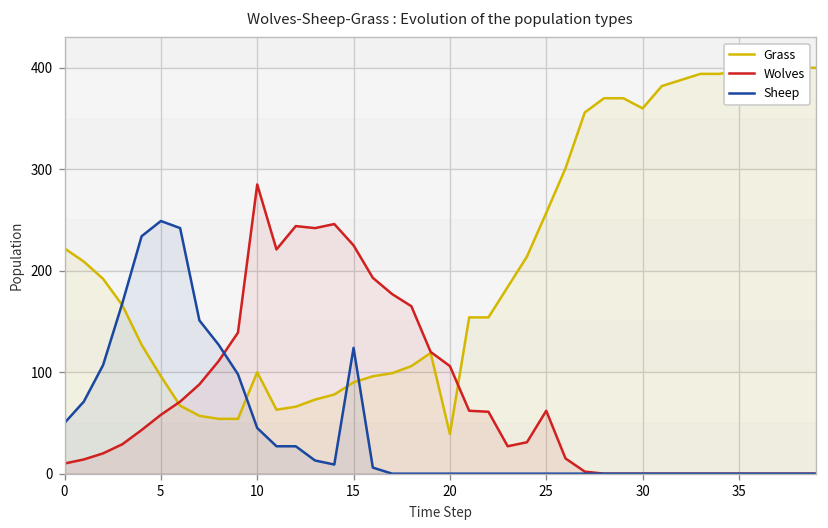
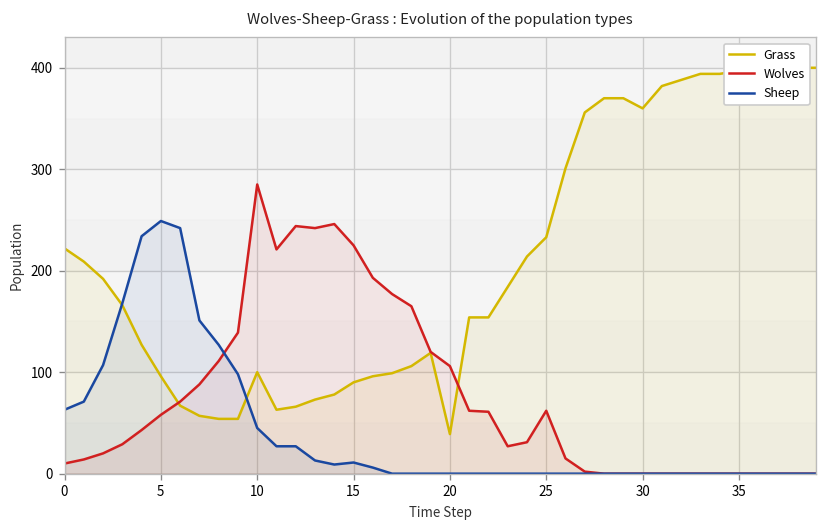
Sheep, 0: 50 -> 60
Sheep, 15: 120 -> 10
Grass, 25: 260 -> 230
